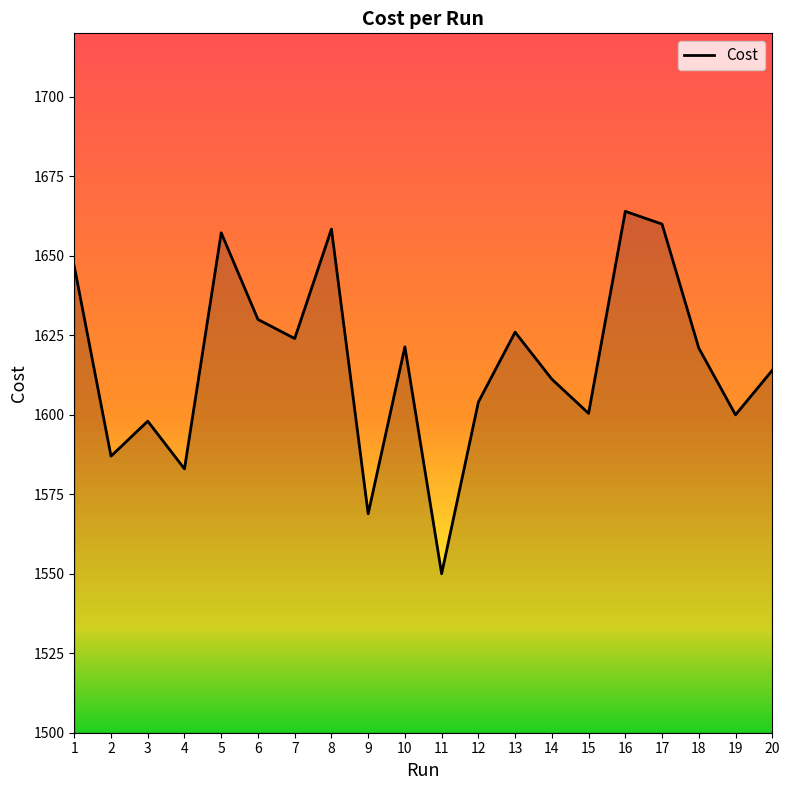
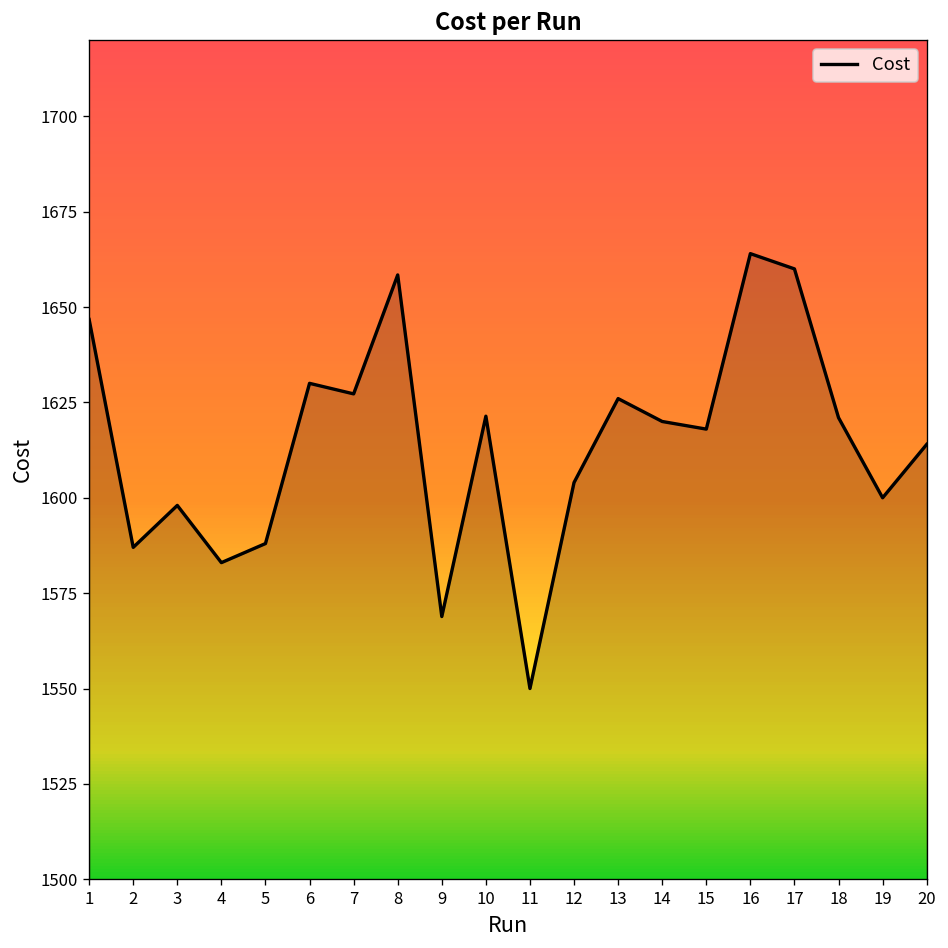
5: 1657 -> 1588
7: 1624 -> 1627
14: 1611 -> 1620
15: 1600 -> 1618
